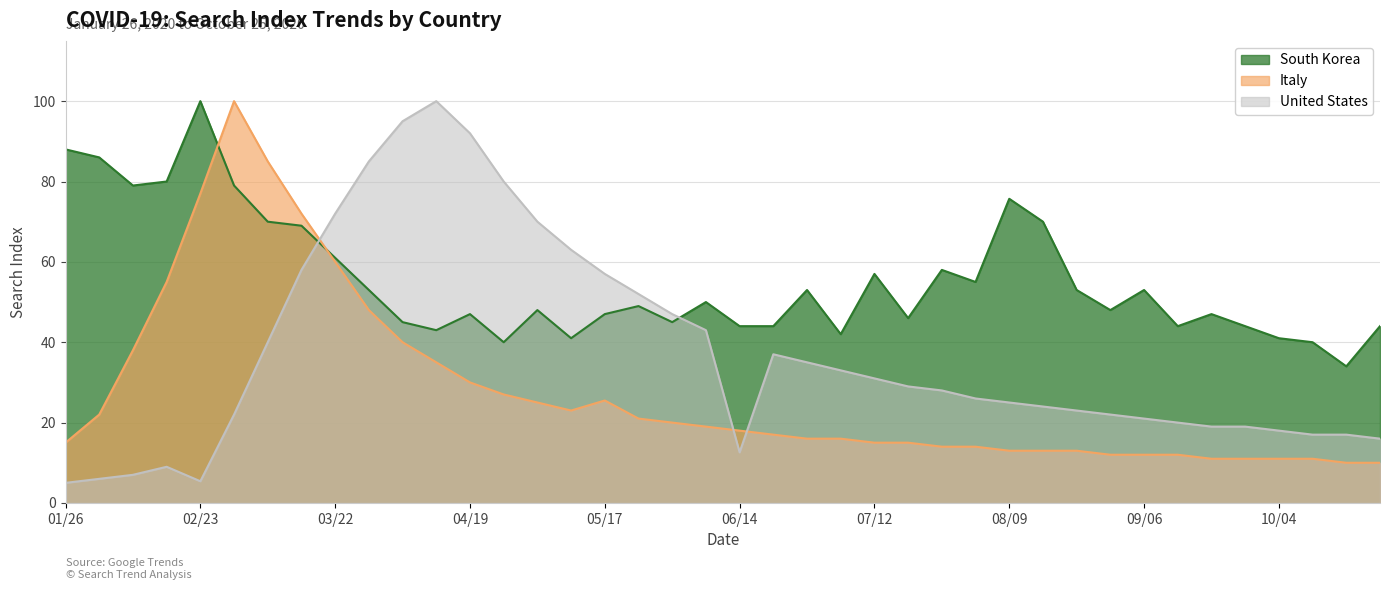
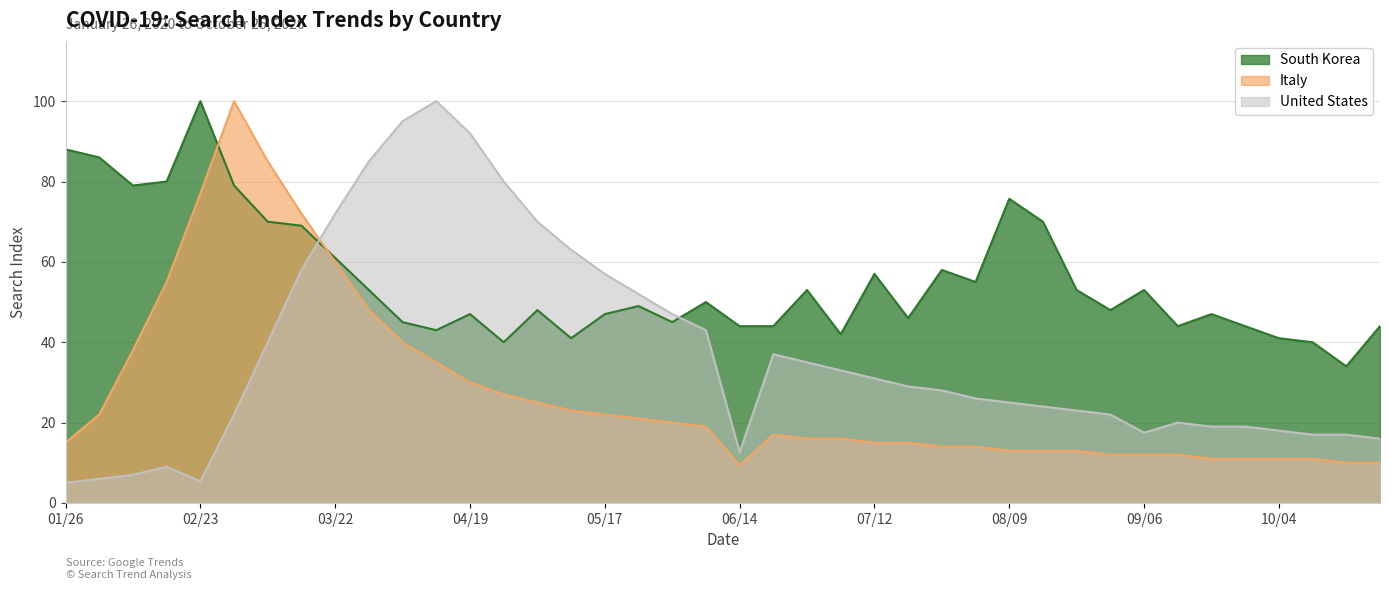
Italy, 05/17: 26 -> 22
Italy, 06/14: 18 -> 9
United States, 09/06: 21 -> 18
